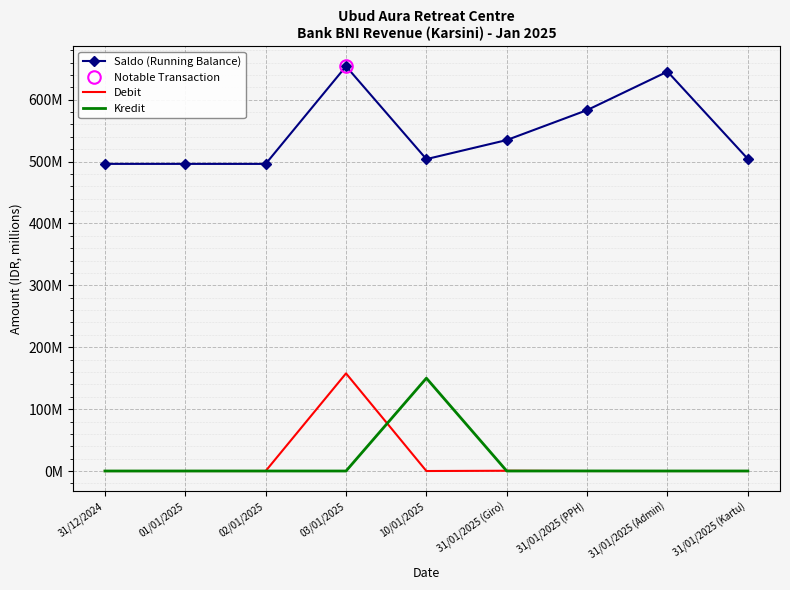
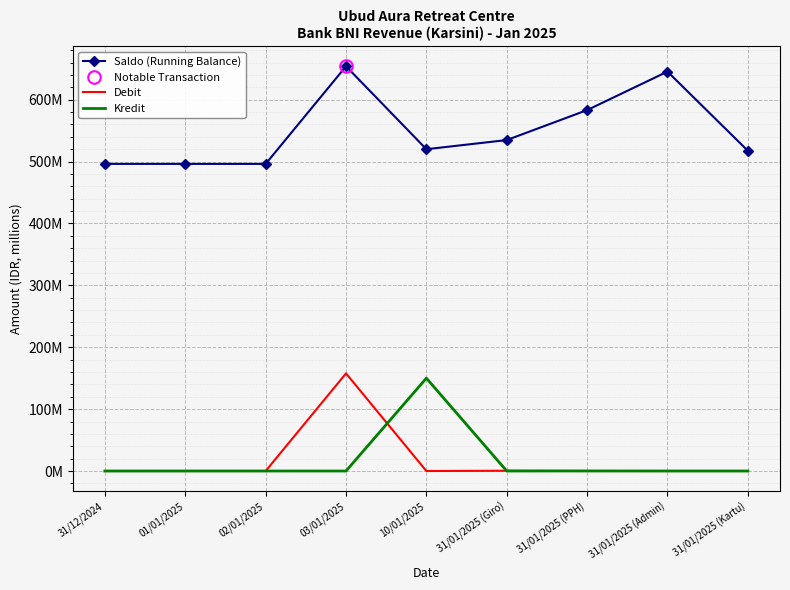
Saldo (Running Balance), 10/01/2025: 500000000 -> 520000000
Saldo (Running Balance), 31/01/2025 (Kartu): 500000000 -> 520000000
